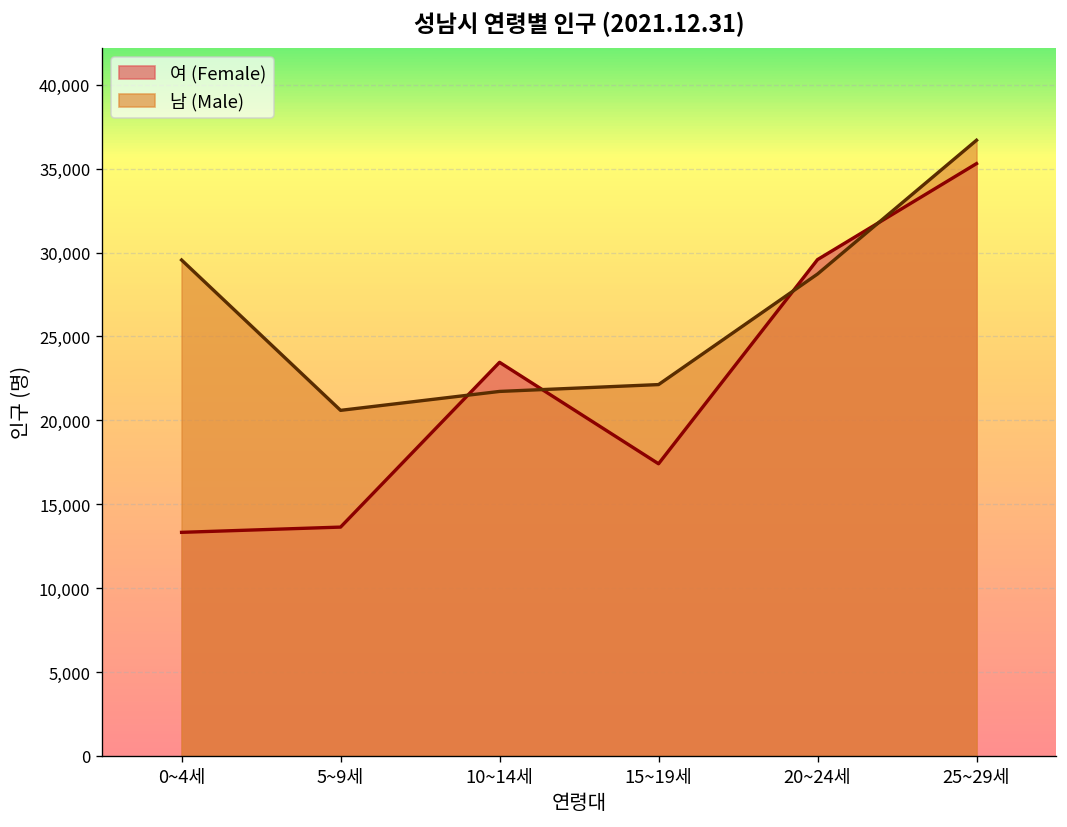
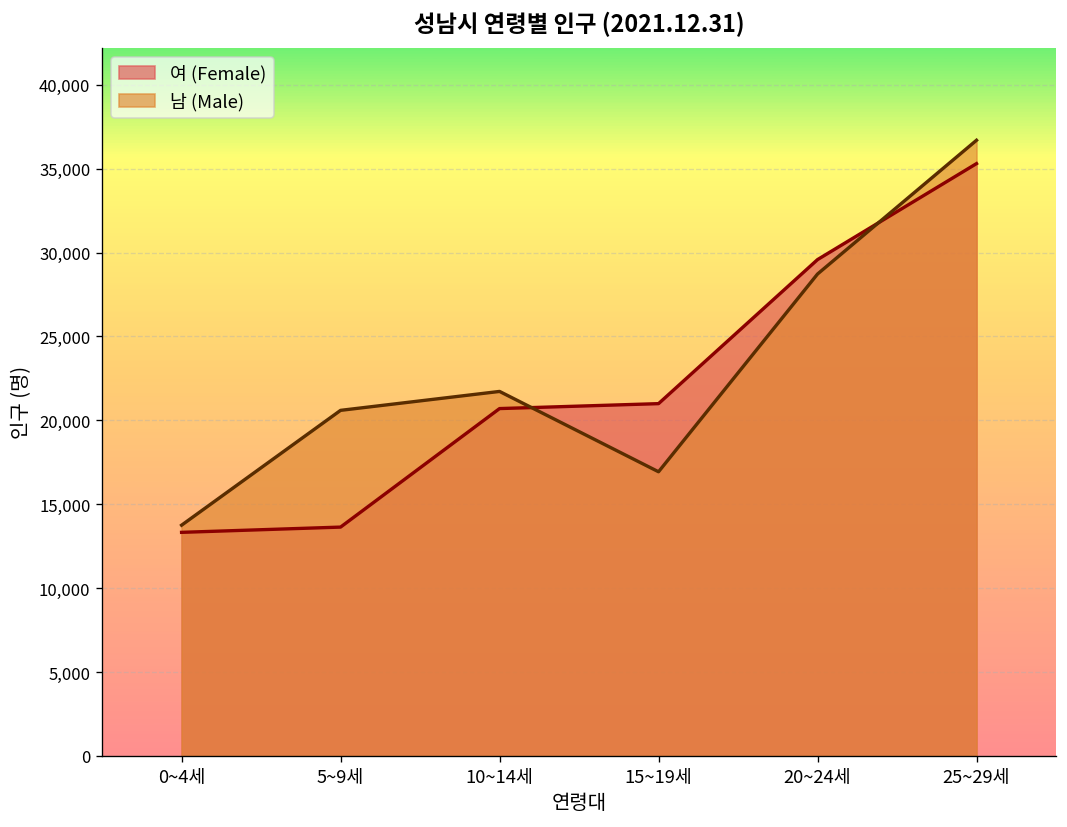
남 (Male), 0~4세: 29,600 -> 13,800
여 (Female), 10~14세: 23,500 -> 20,700
여 (Female), 15~19세: 17,400 -> 21,000
남 (Male), 15~19세: 22,100 -> 16,900
